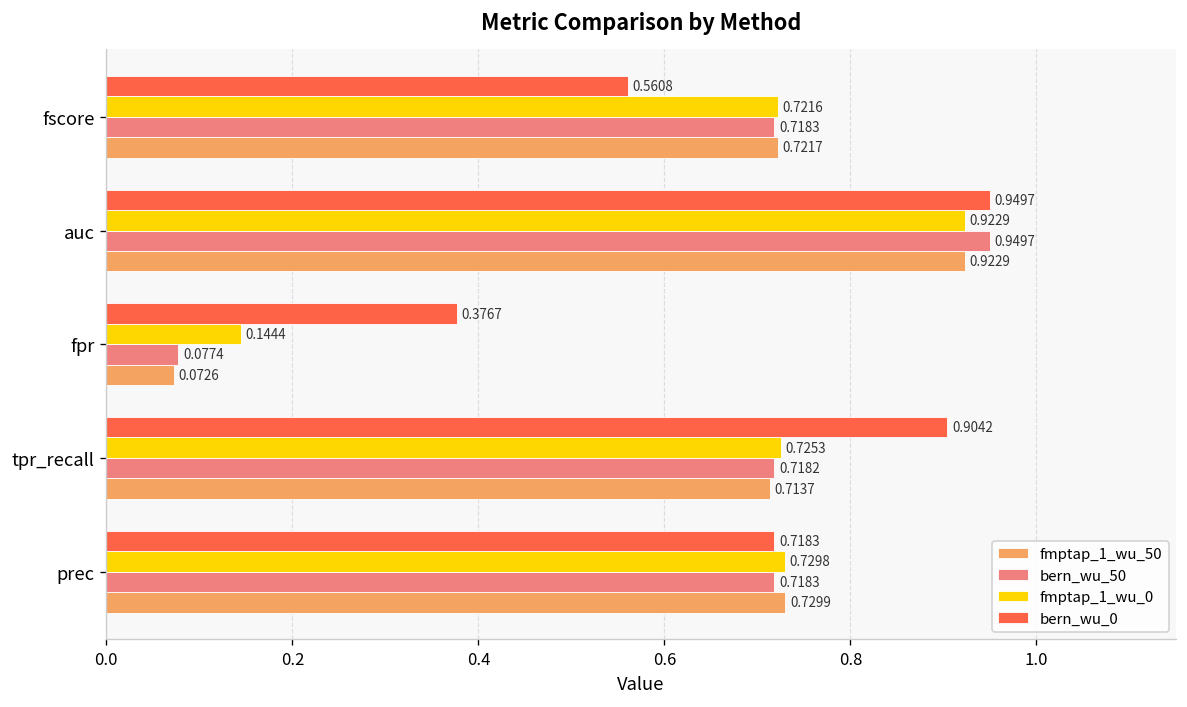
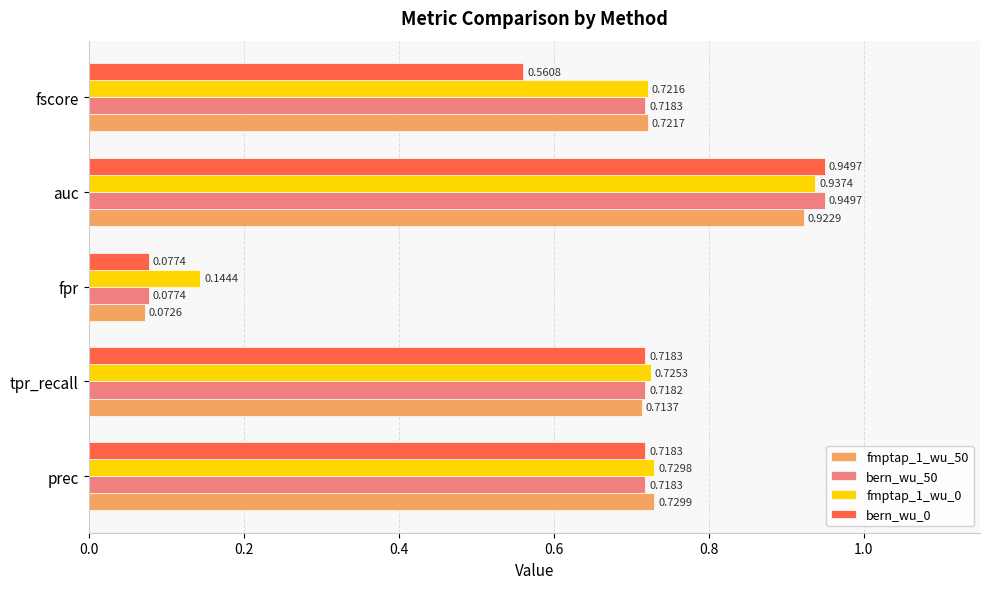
fmptap_1_wu_0, auc: 0.9229 -> 0.9374
bern_wu_0, fpr: 0.3767 -> 0.0774
bern_wu_0, tpr_recall: 0.9042 -> 0.7183
